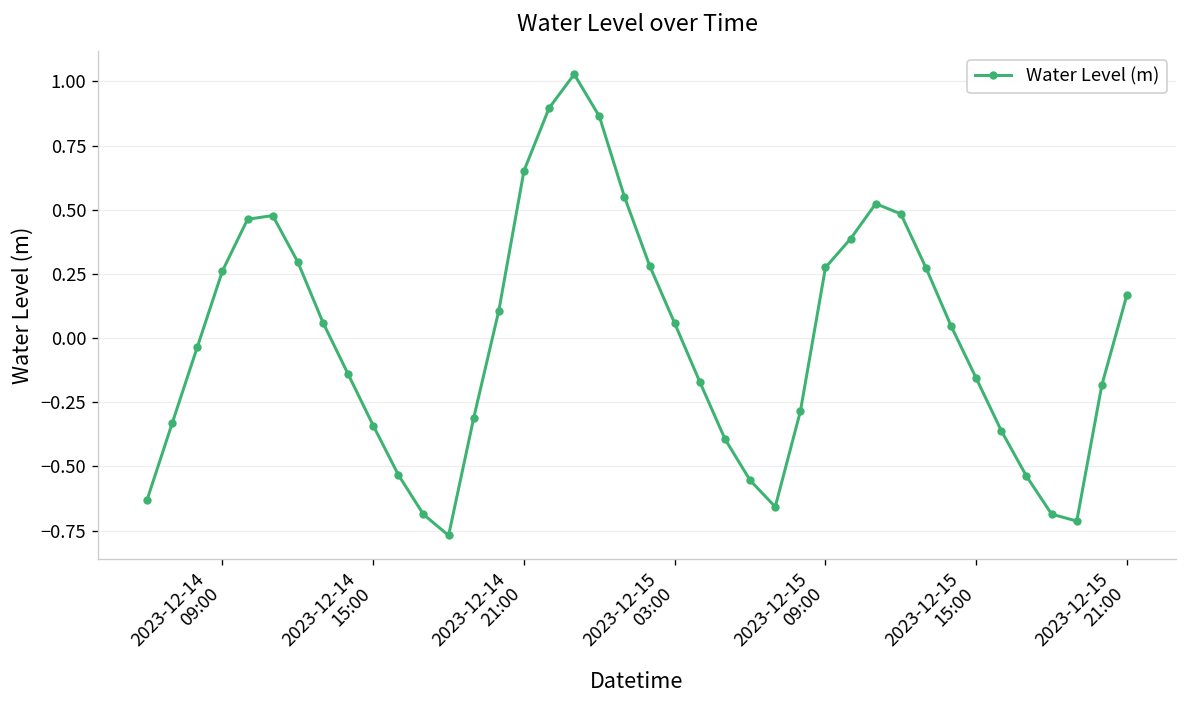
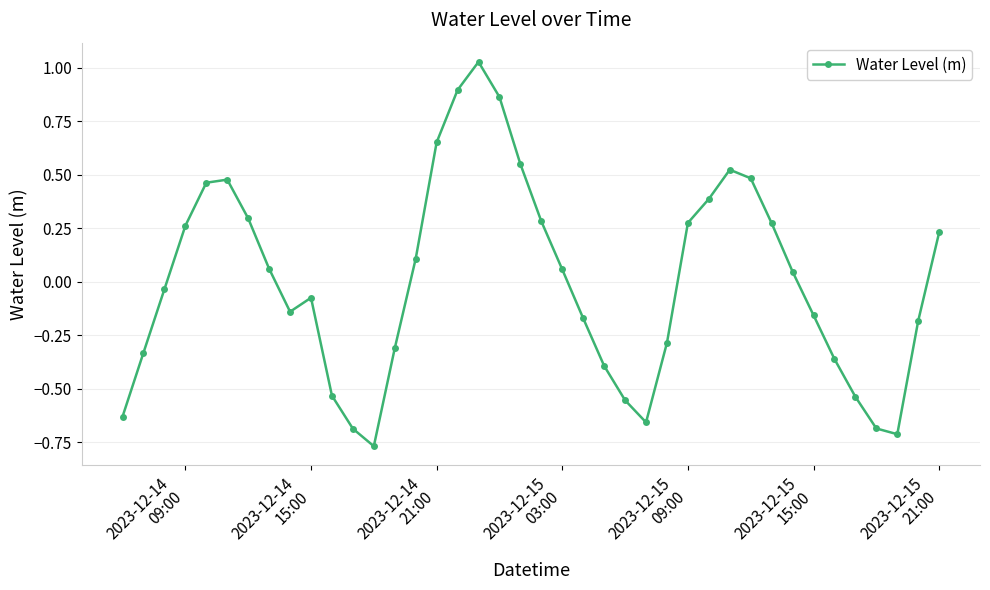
2023-12-14 15:00: -0.34 -> -0.07
2023-12-15 21:00: 0.17 -> 0.23
